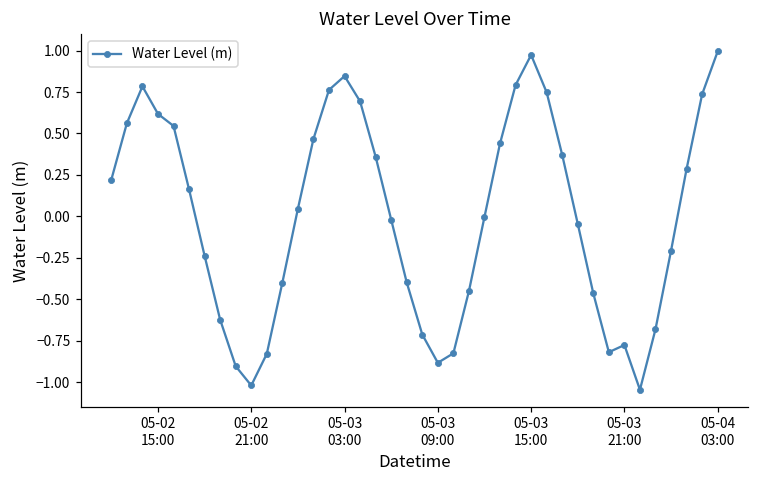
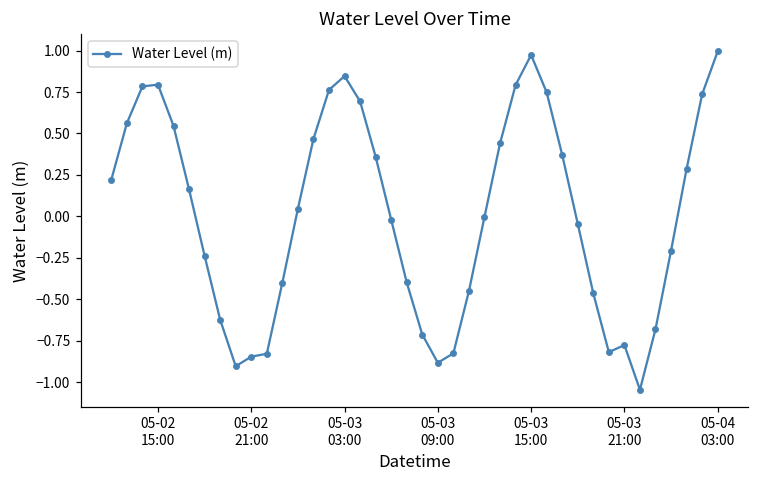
05-02 15:00: 0.62 -> 0.79
05-02 21:00: -1.02 -> -0.84
